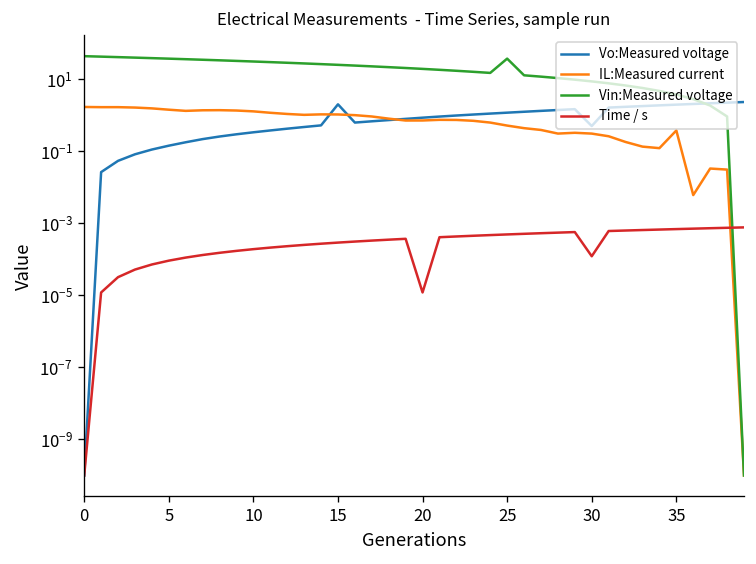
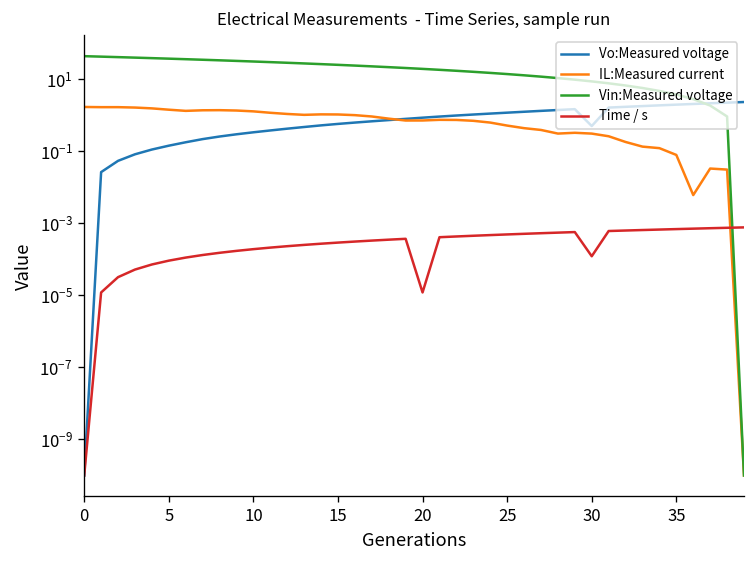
Vo:Measured voltage, 15: 2 -> 0.6
Vin:Measured voltage, 25: 40 -> 10
IL:Measured current, 35: 0.4 -> 0.08
